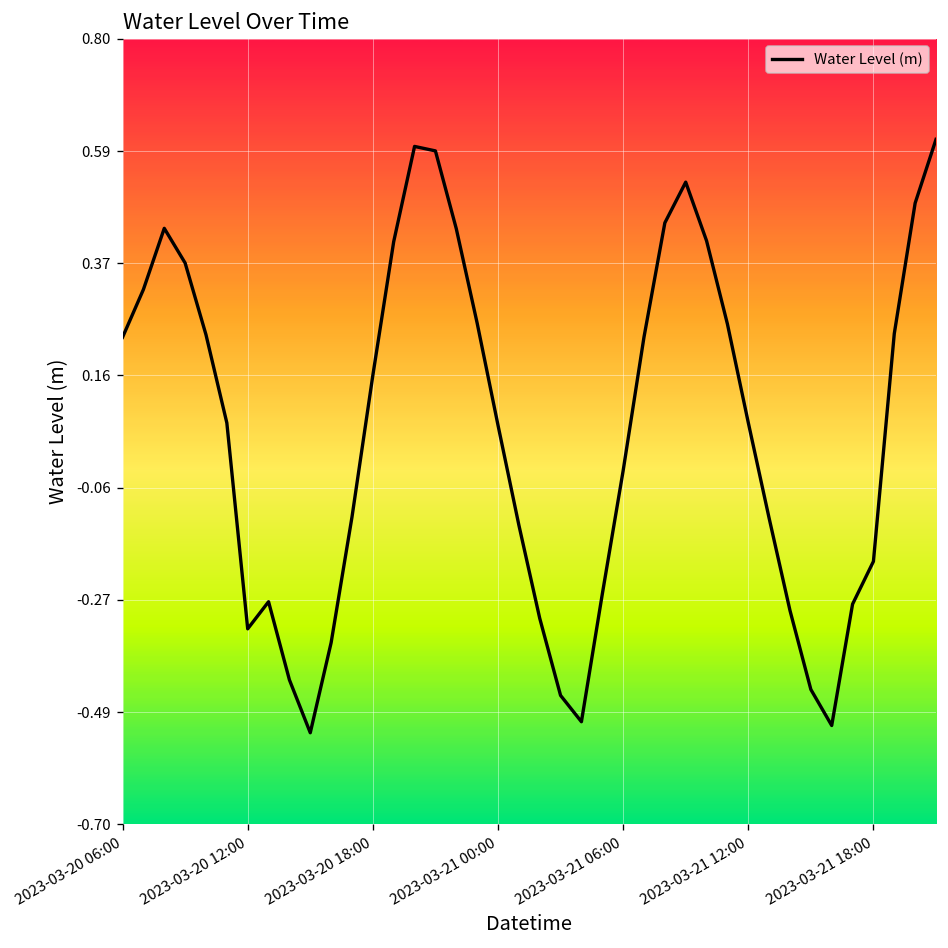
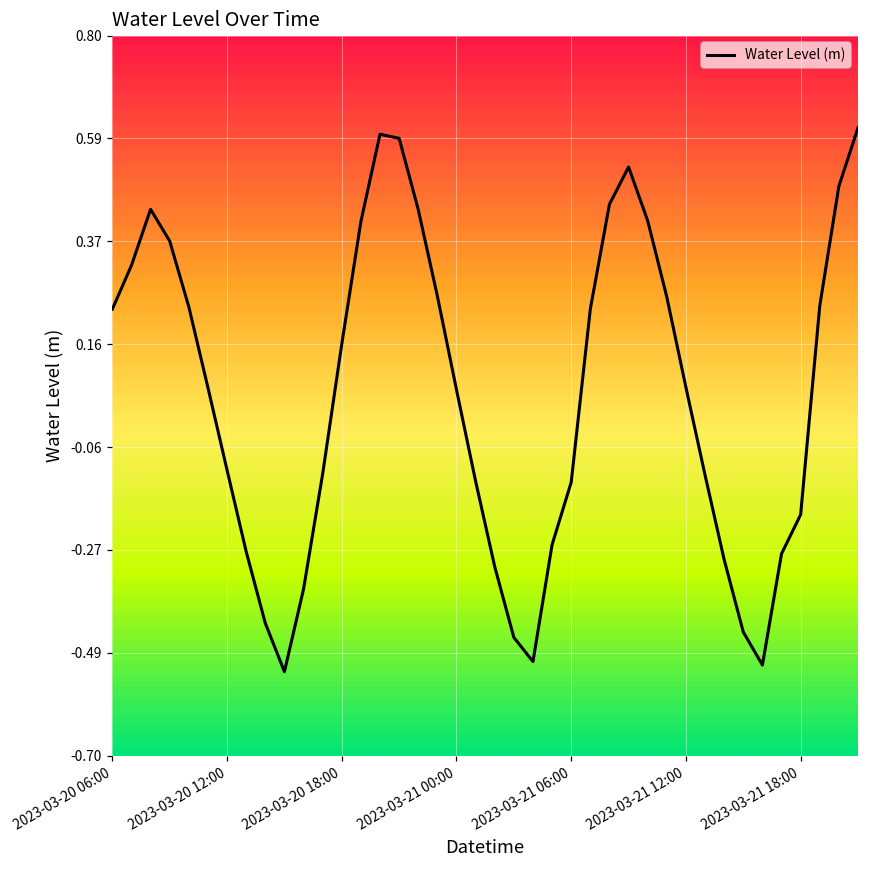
2023-03-20 12:00: -0.33 -> -0.11
2023-03-21 06:00: -0.02 -> -0.13
